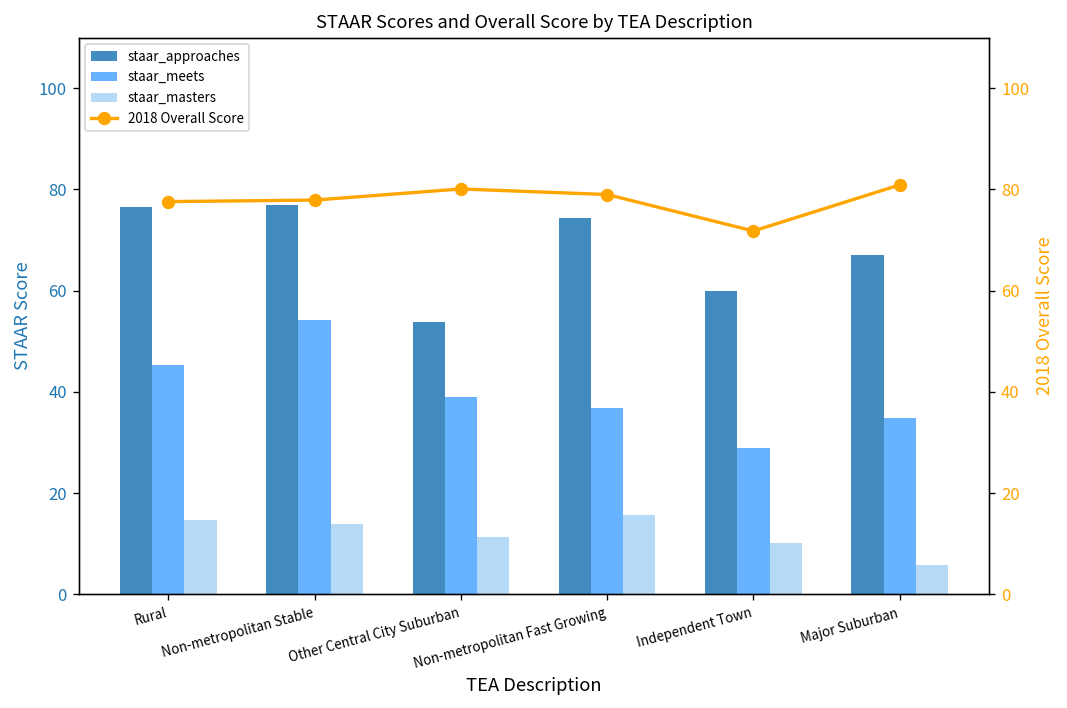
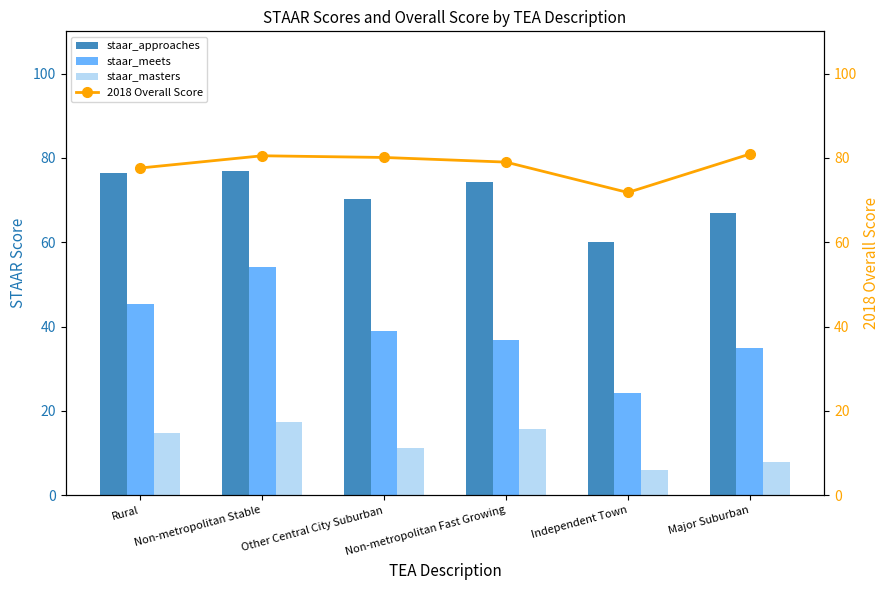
staar_masters, Non-metropolitan Stable: 14 -> 17
staar_approaches, Other Central City Suburban: 54 -> 70
staar_meets, Independent Town: 29 -> 24
staar_masters, Independent Town: 10 -> 6
staar_masters, Major Suburban: 6 -> 8
2018 Overall Score, Non-metropolitan Stable: 78 -> 81
